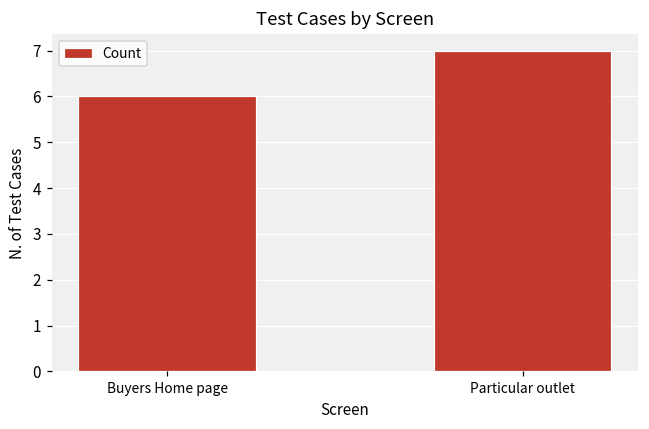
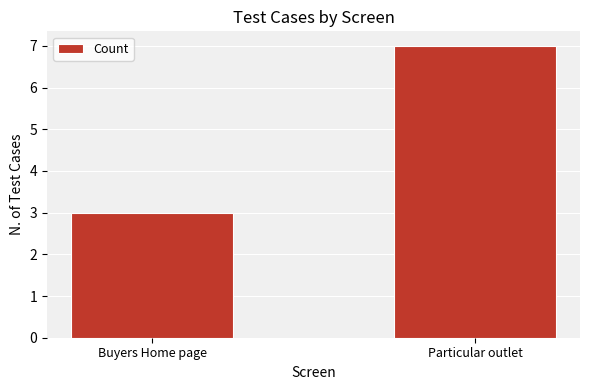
Buyers Home page: 6 -> 3
